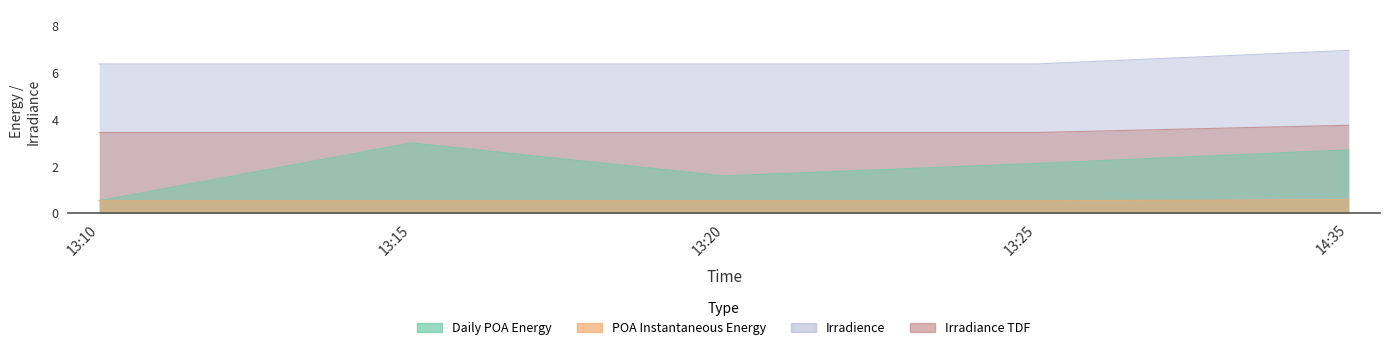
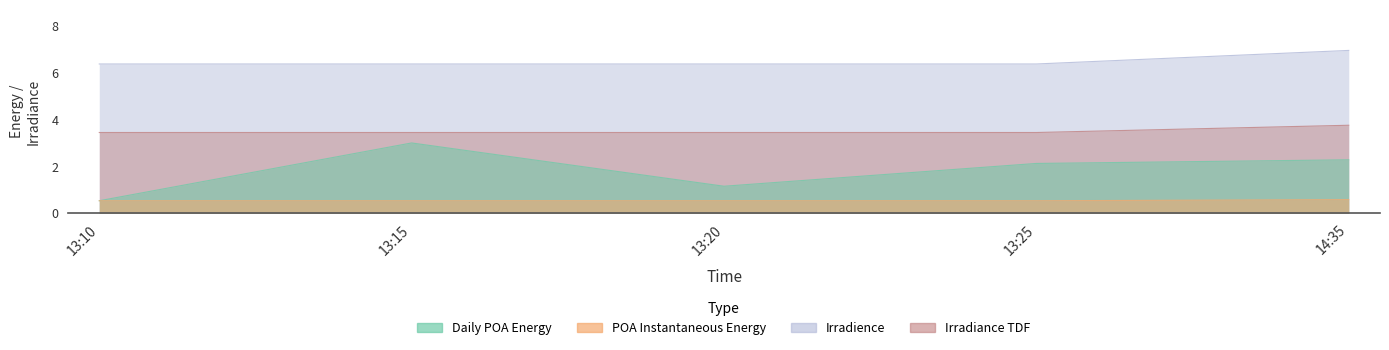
Daily POA Energy, 13:20: 1.6 -> 1.2
Daily POA Energy, 14:35: 2.7 -> 2.3
